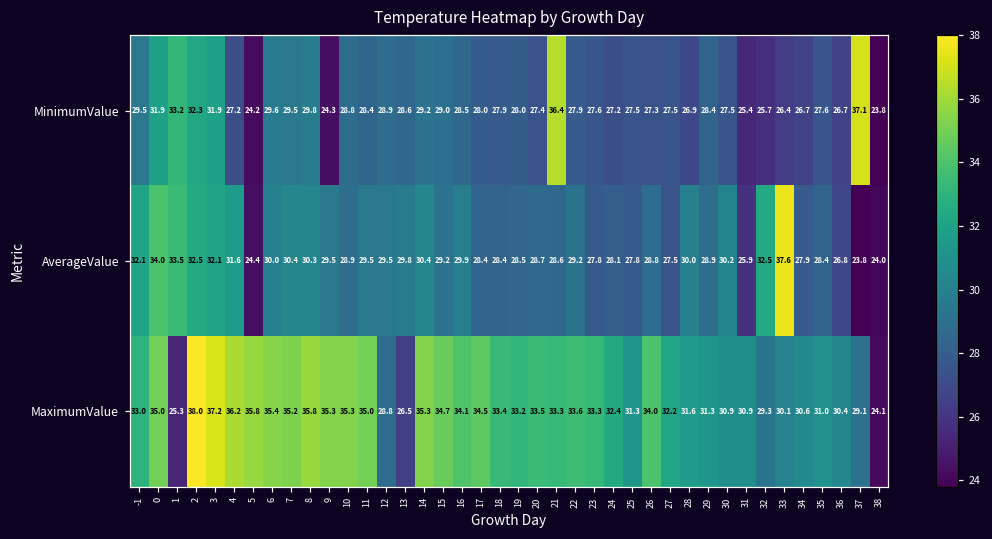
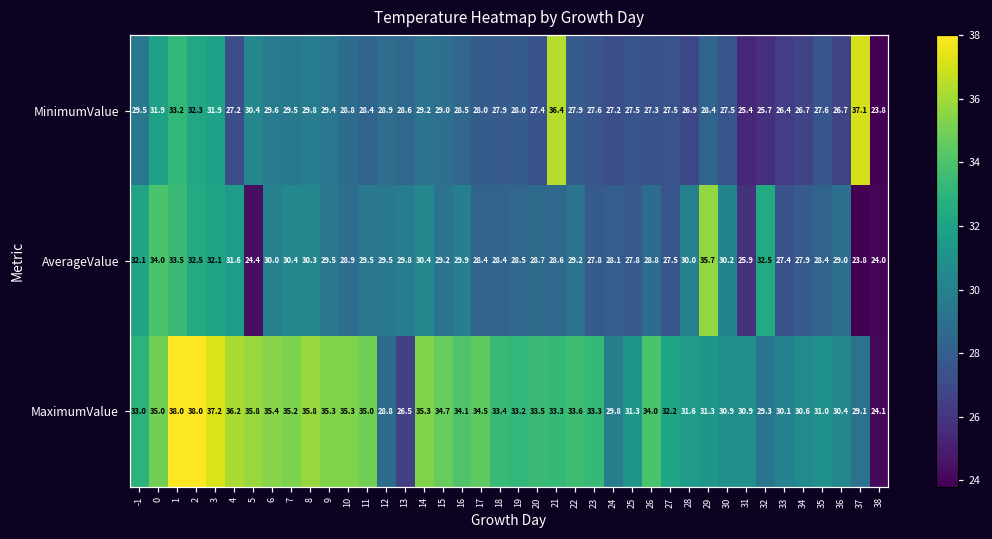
MinimumValue, 5: 24.2 -> 30.4
MinimumValue, 9: 24.3 -> 29.4
AverageValue, 29: 28.9 -> 35.7
AverageValue, 33: 37.6 -> 27.4
AverageValue, 36: 26.8 -> 29.0
MaximumValue, 1: 25.3 -> 38.0
MaximumValue, 24: 32.4 -> 29.8
